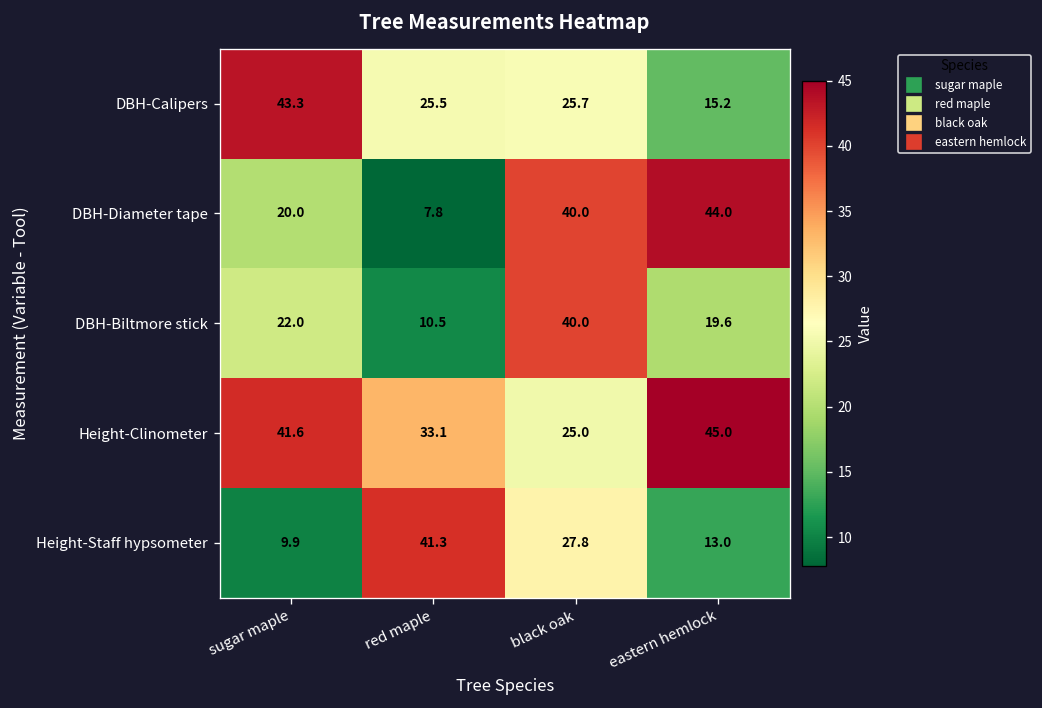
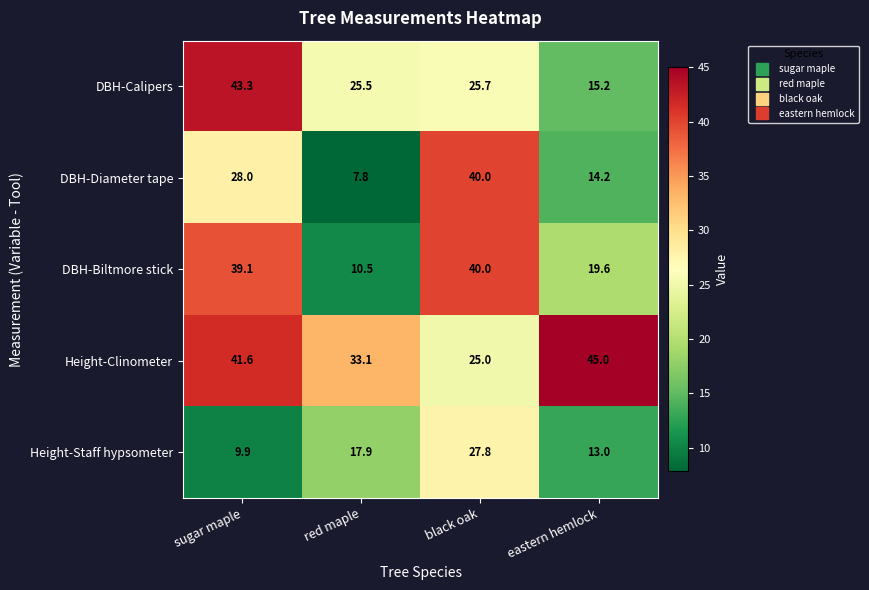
DBH-Diameter tape, sugar maple: 20.0 -> 28.0
DBH-Diameter tape, eastern hemlock: 44.0 -> 14.2
DBH-Biltmore stick, sugar maple: 22.0 -> 39.1
Height-Staff hypsometer, red maple: 41.3 -> 17.9
